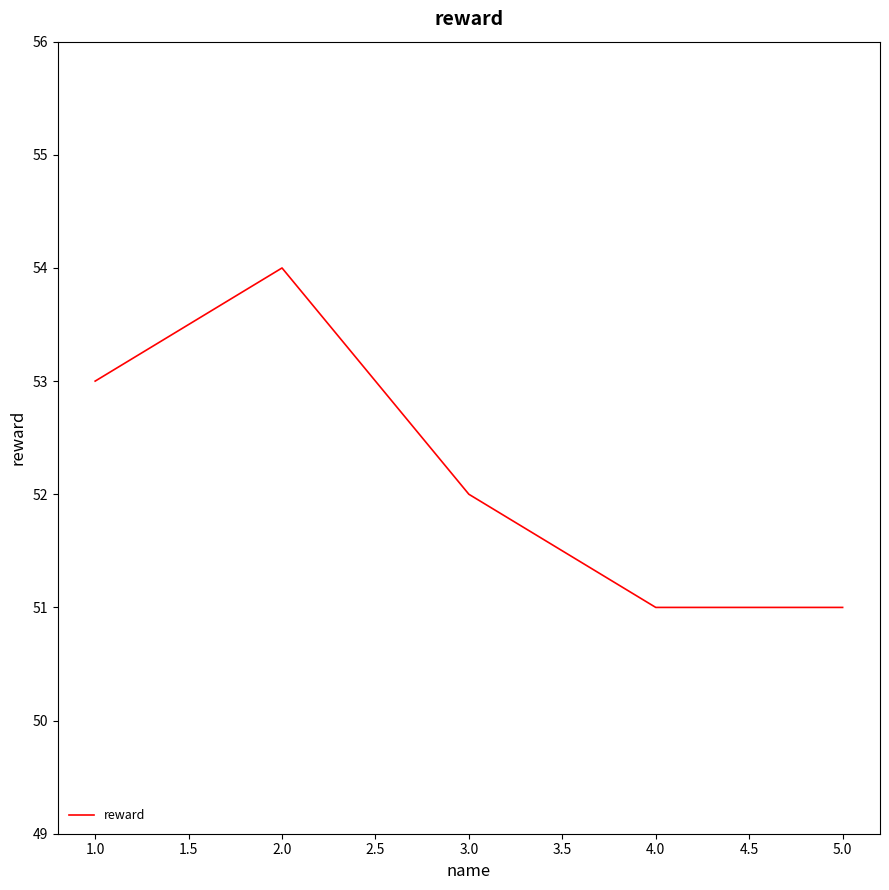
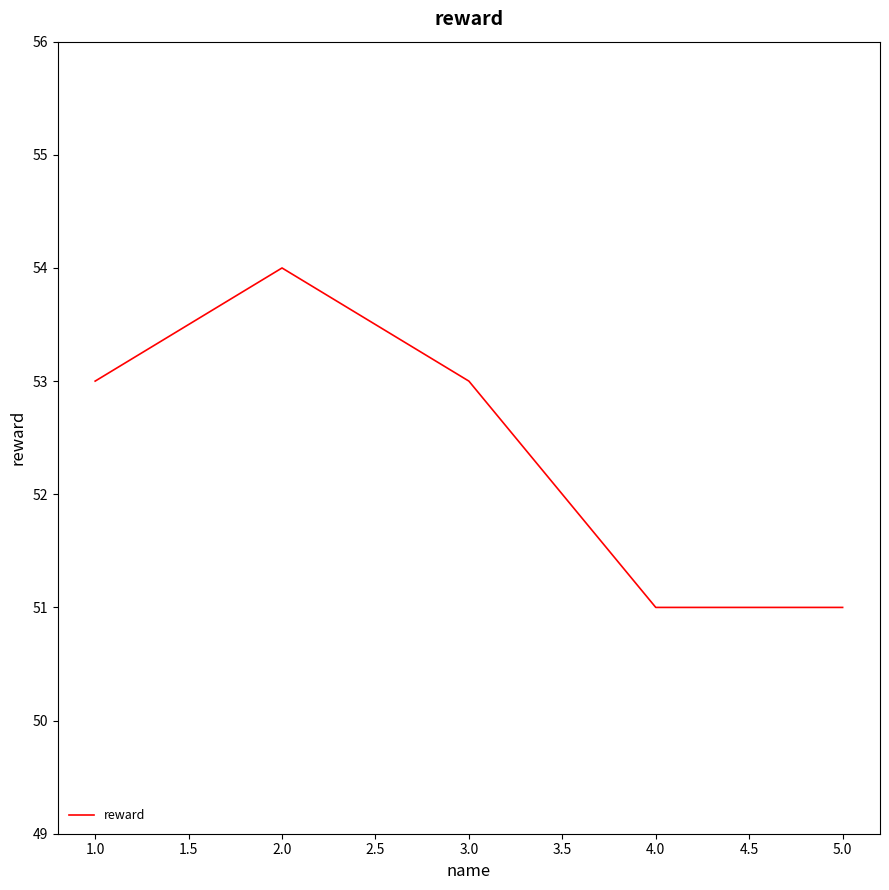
3.0: 52 -> 53
